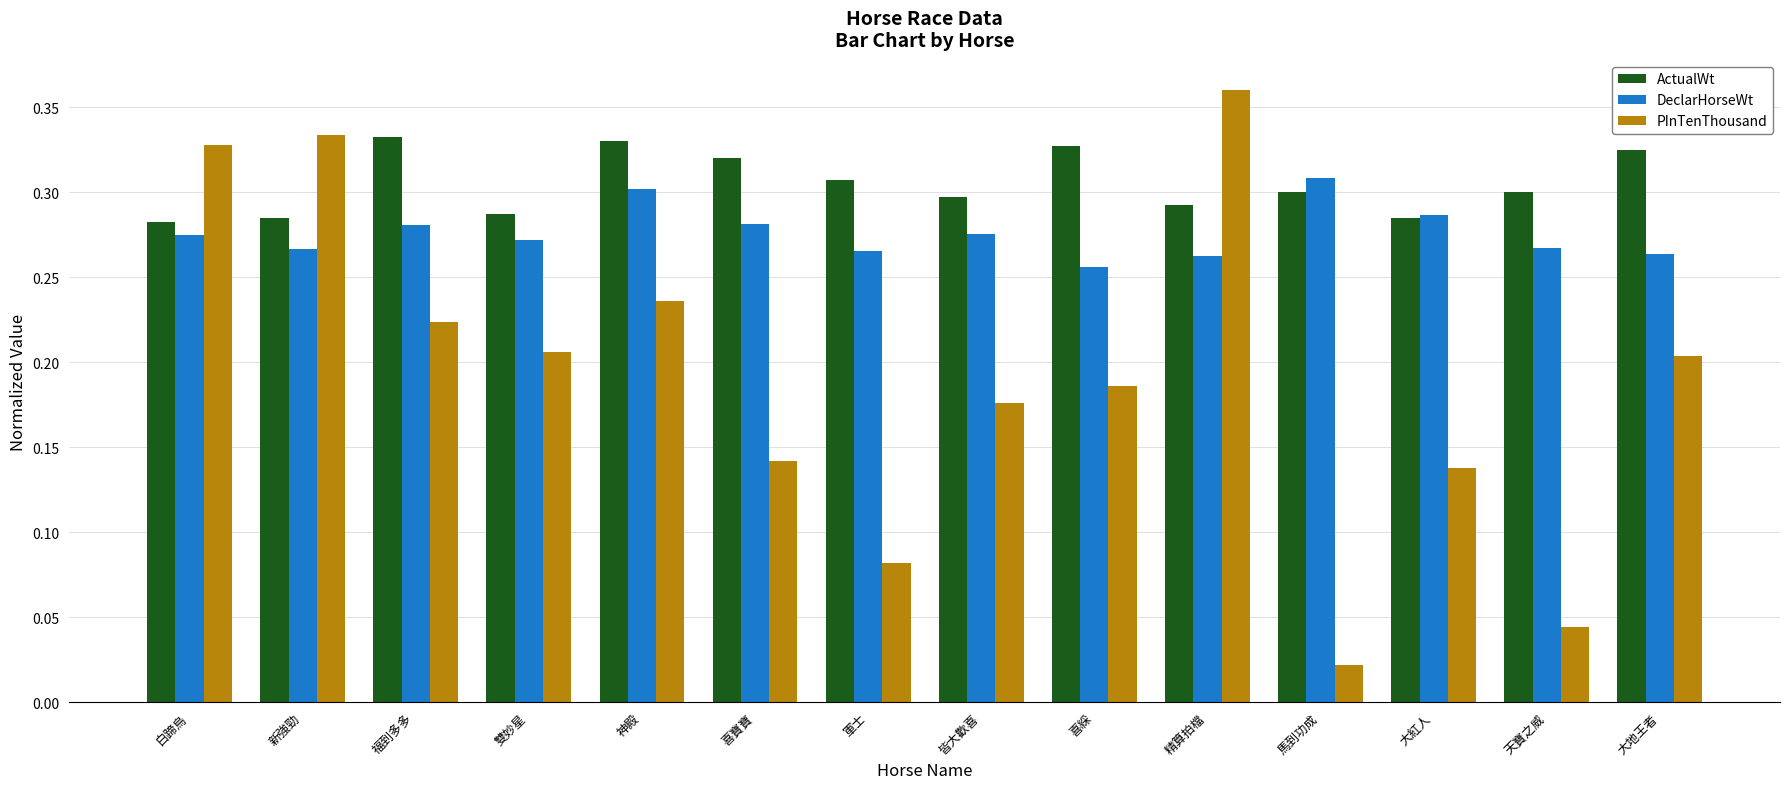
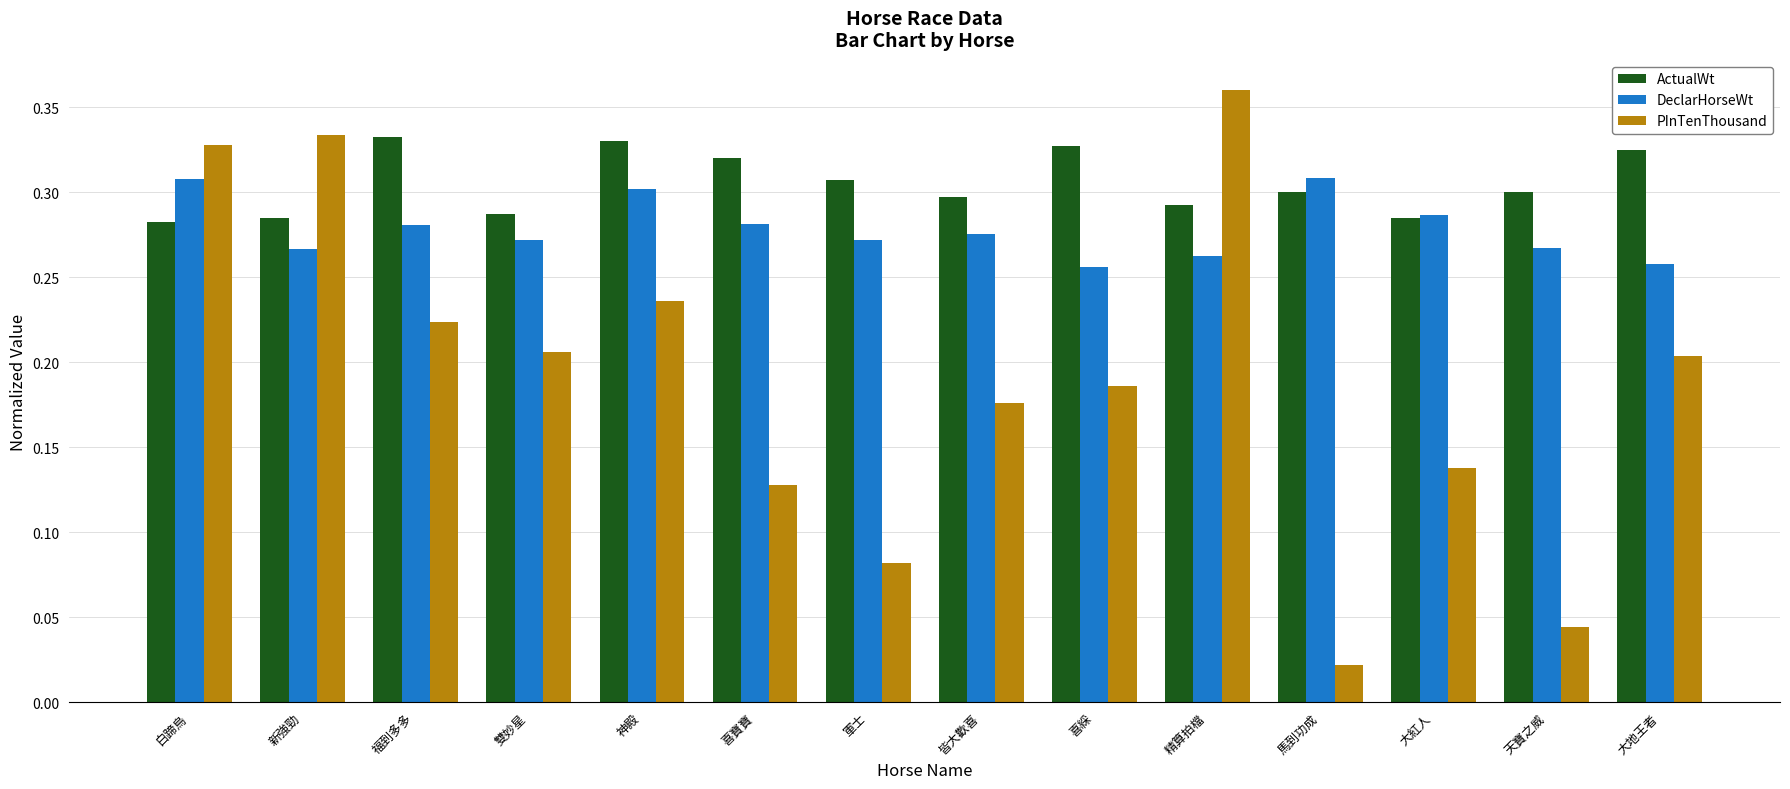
DeclarHorseWt, 白蹄烏: 0.275 -> 0.308
PInTenThousand, 喜寶寶: 0.142 -> 0.128
DeclarHorseWt, 軍士: 0.266 -> 0.272
DeclarHorseWt, 大地王者: 0.264 -> 0.258
